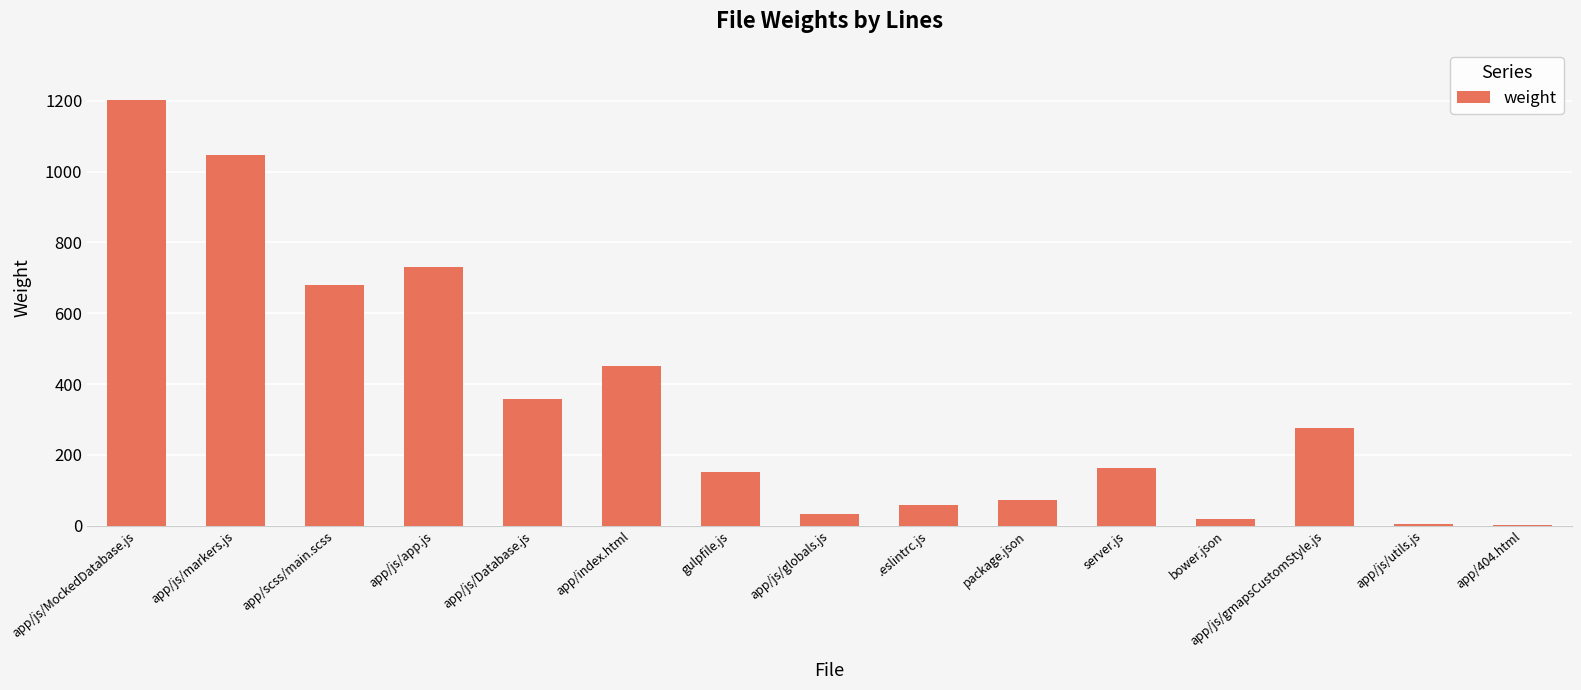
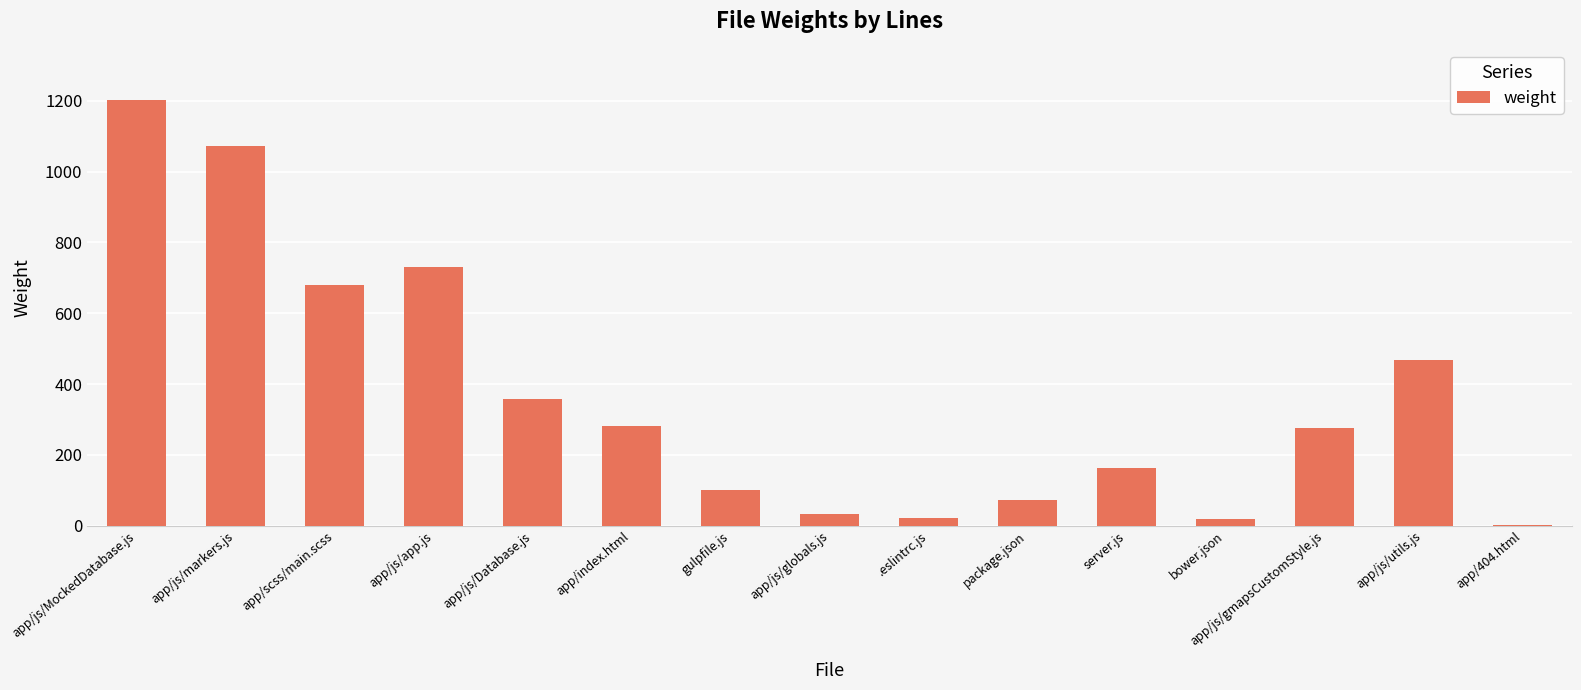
app/js/markers.js: 1050 -> 1070
app/index.html: 450 -> 280
gulpfile.js: 150 -> 100
.eslintrc.js: 60 -> 20
app/js/utils.js: 10 -> 470
